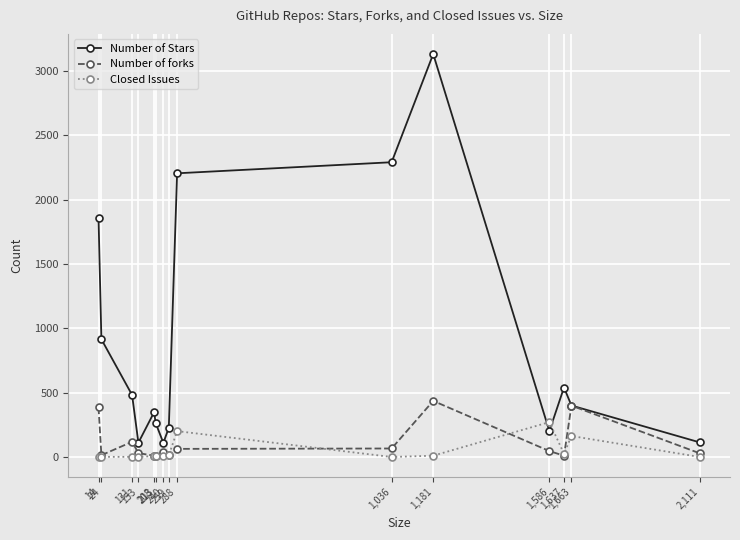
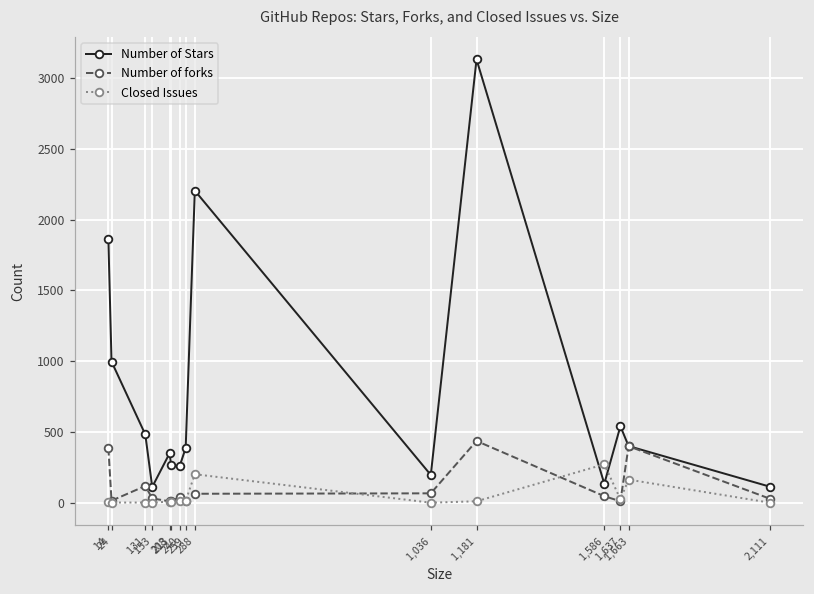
Number of Stars, 24: 920 -> 1000
Number of Stars, 240: 110 -> 260
Number of Stars, 259: 230 -> 390
Number of Stars, 1,036: 2290 -> 200
Number of Stars, 1,586: 200 -> 130
